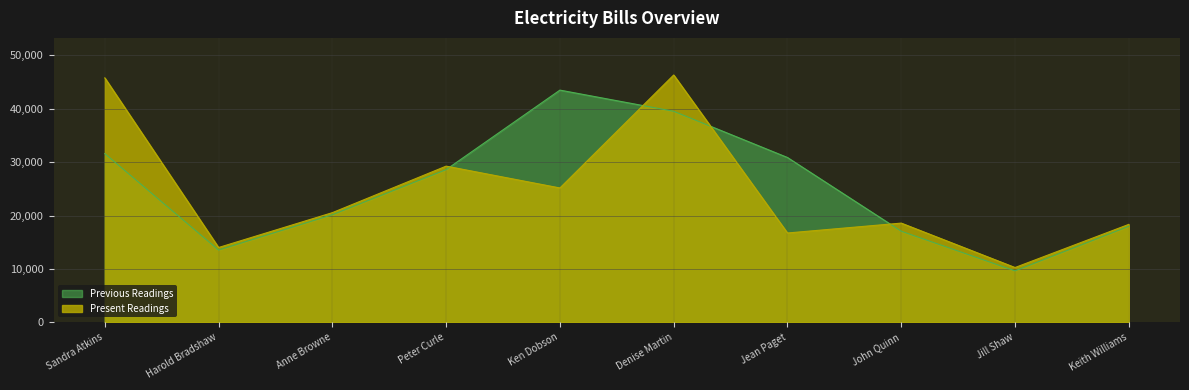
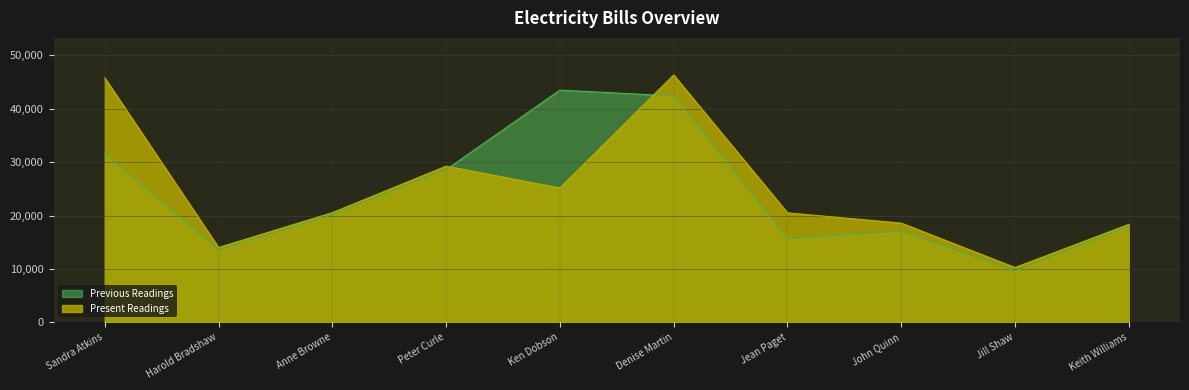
Previous Readings, Denise Martin: 40,000 -> 42,000
Previous Readings, Jean Paget: 31,000 -> 16,000
Present Readings, Jean Paget: 17,000 -> 21,000
